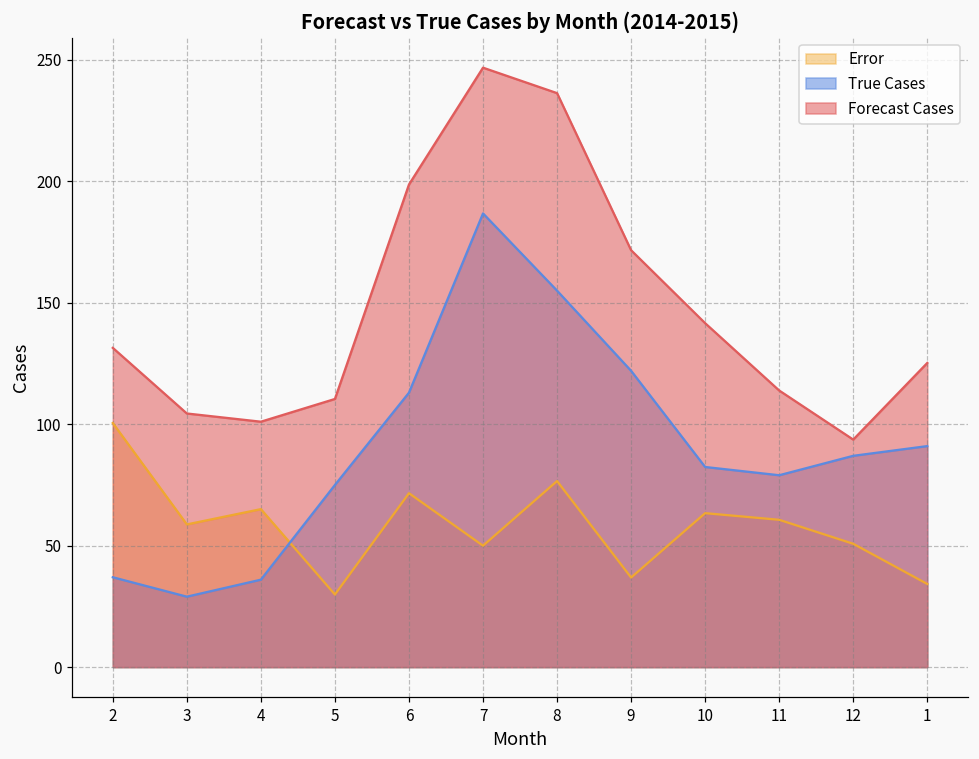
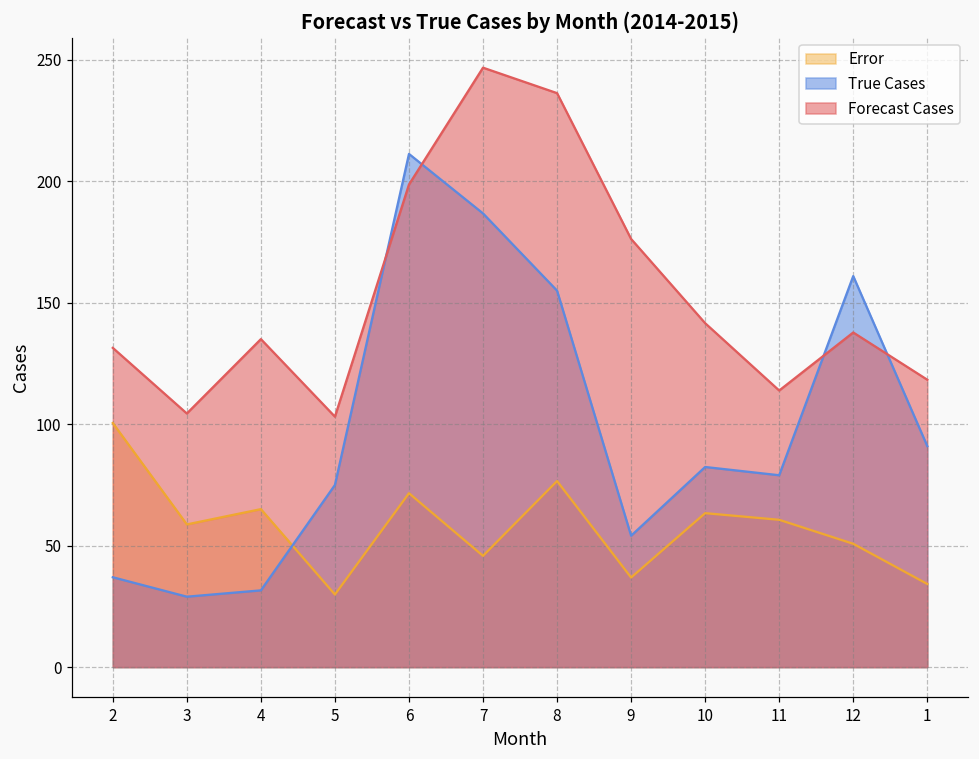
True Cases, 4: 36 -> 32
Forecast Cases, 4: 101 -> 135
Forecast Cases, 5: 110 -> 103
True Cases, 6: 113 -> 211
Error, 7: 50 -> 46
True Cases, 9: 122 -> 54
Forecast Cases, 9: 172 -> 176
True Cases, 12: 87 -> 161
Forecast Cases, 12: 94 -> 138
Forecast Cases, 1: 125 -> 118
